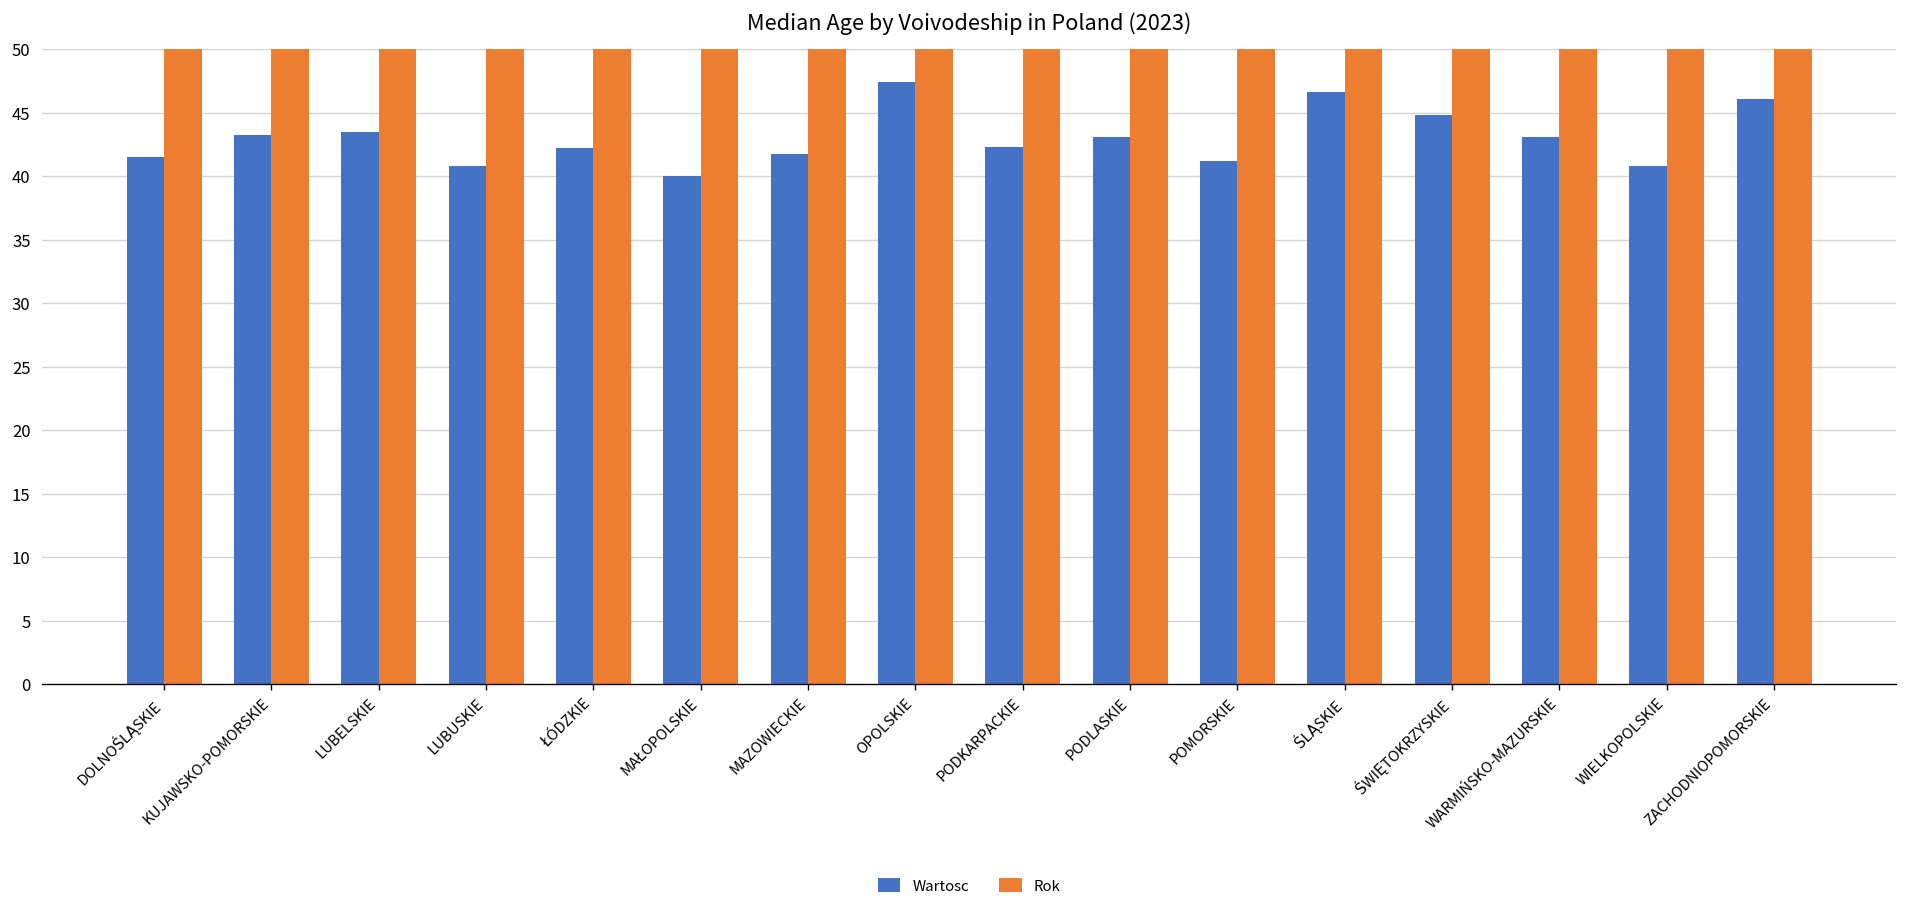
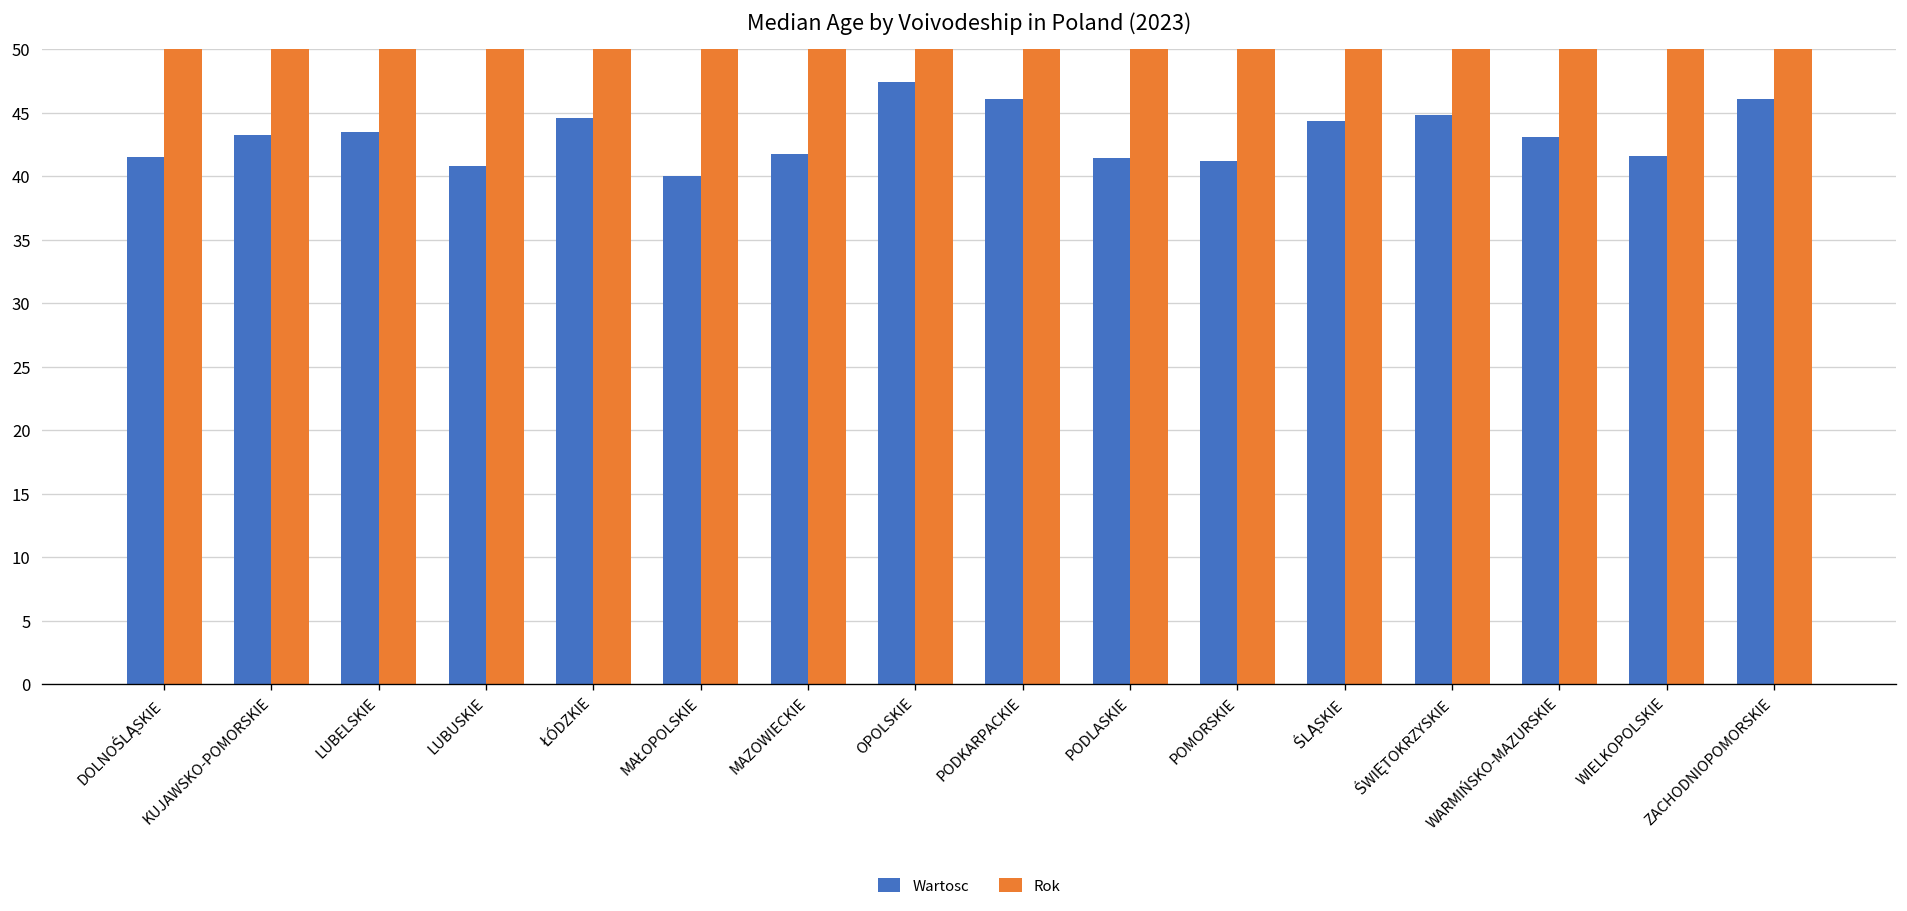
Wartosc, ŁÓDZKIE: 42.2 -> 44.6
Wartosc, PODKARPACKIE: 42.3 -> 46.1
Wartosc, PODLASKIE: 43.1 -> 41.4
Wartosc, ŚLĄSKIE: 46.6 -> 44.3
Wartosc, WIELKOPOLSKIE: 40.8 -> 41.6
